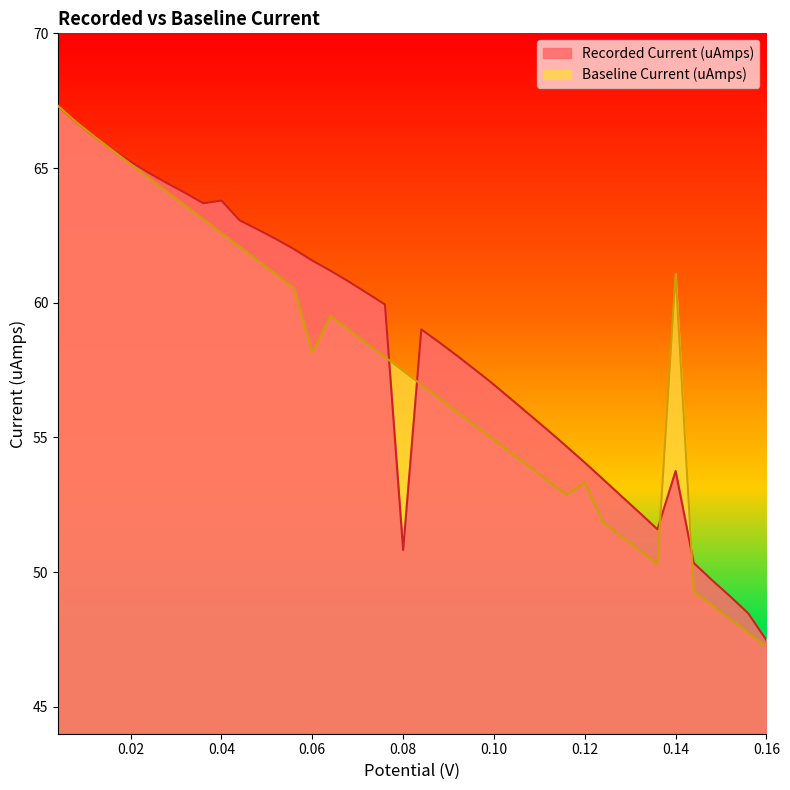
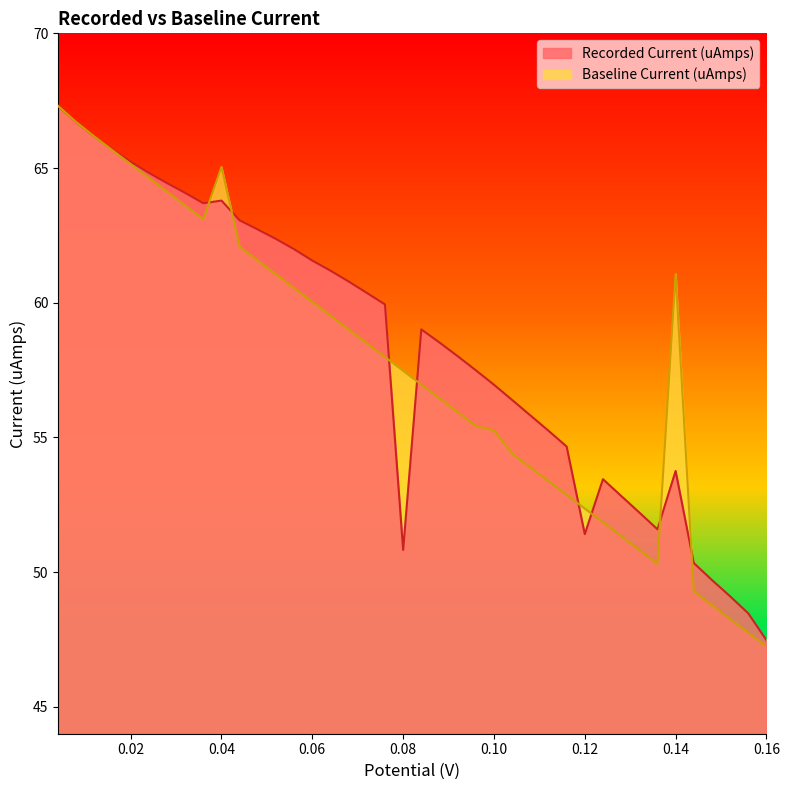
Baseline Current (uAmps), 0.04: 62.6 -> 65.0
Baseline Current (uAmps), 0.06: 58.1 -> 60.0
Baseline Current (uAmps), 0.10: 54.9 -> 55.3
Recorded Current (uAmps), 0.12: 54.1 -> 51.4
Baseline Current (uAmps), 0.12: 53.3 -> 52.4
